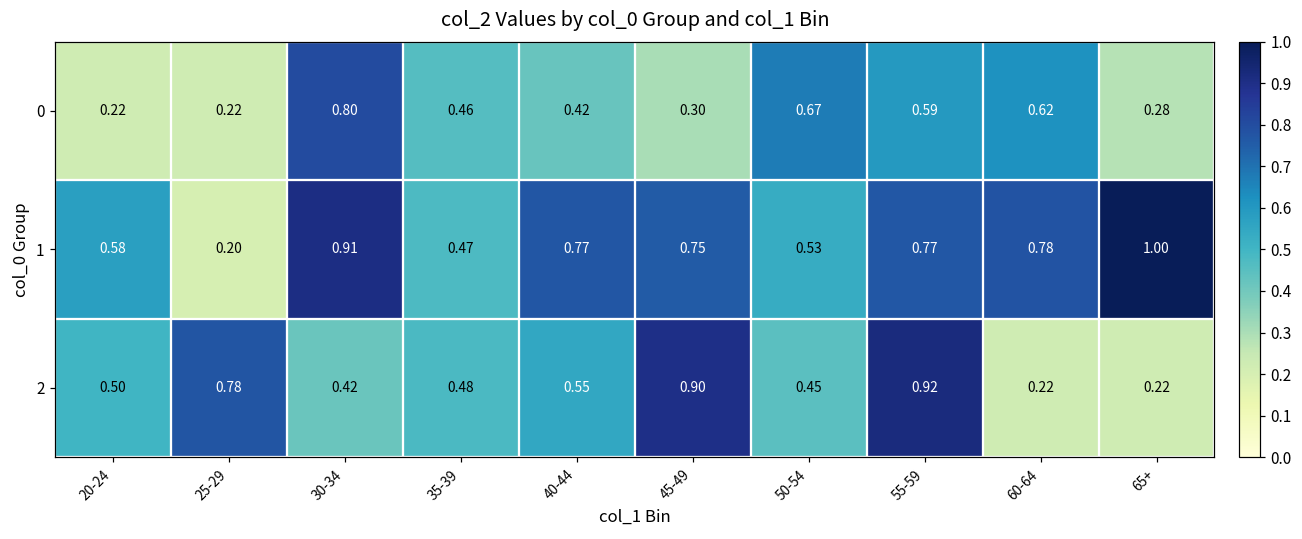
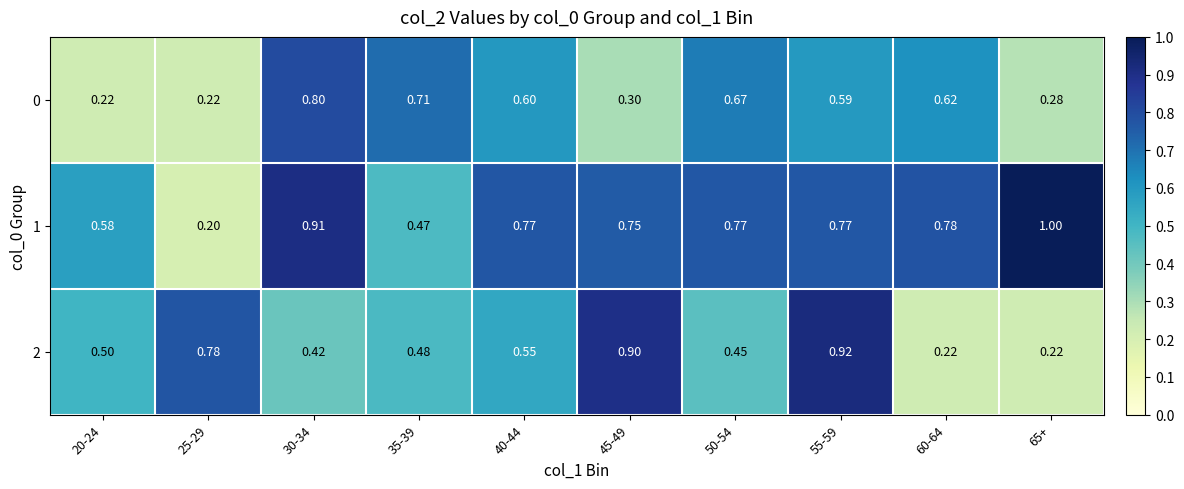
0, 35-39: 0.46 -> 0.71
0, 40-44: 0.42 -> 0.60
1, 50-54: 0.53 -> 0.77
